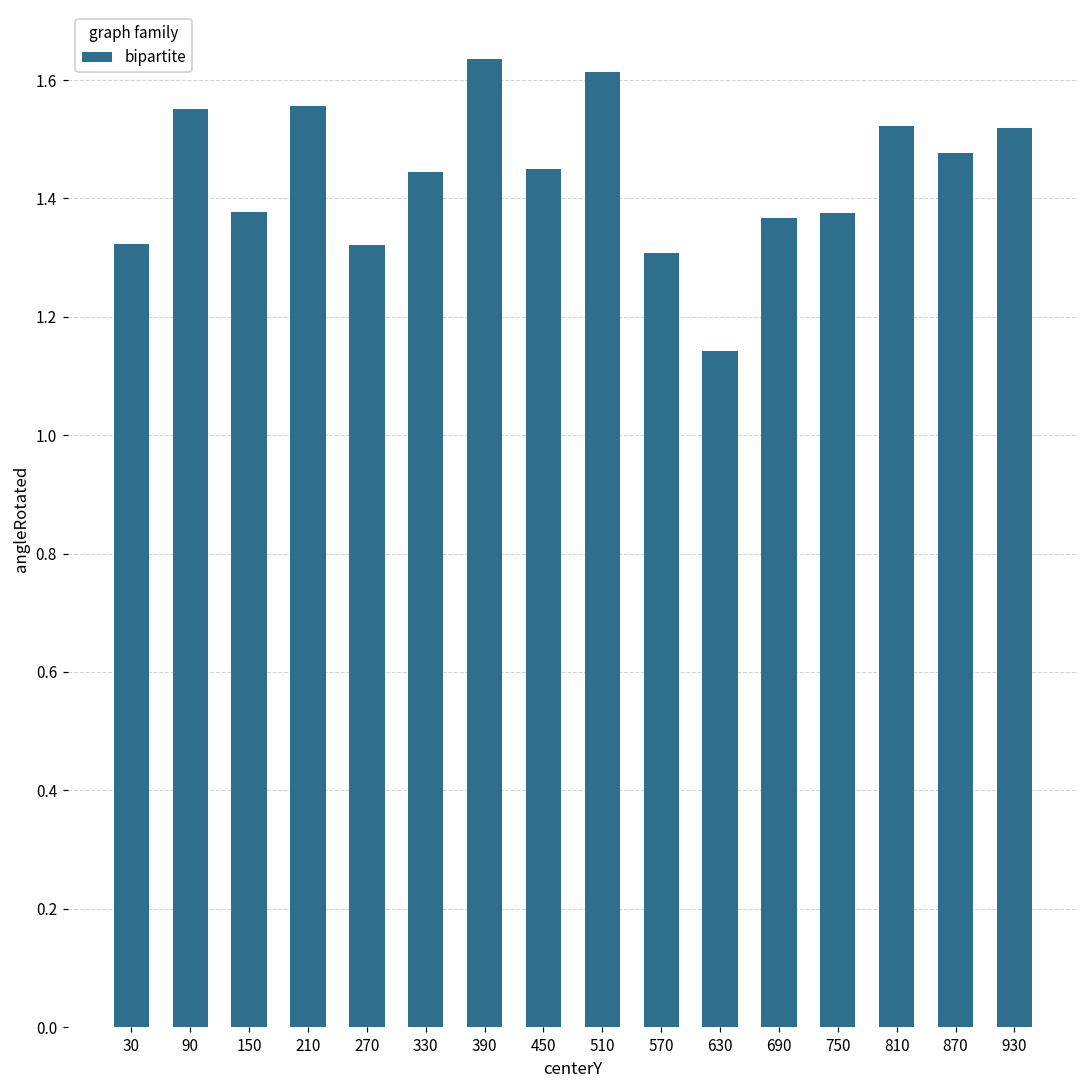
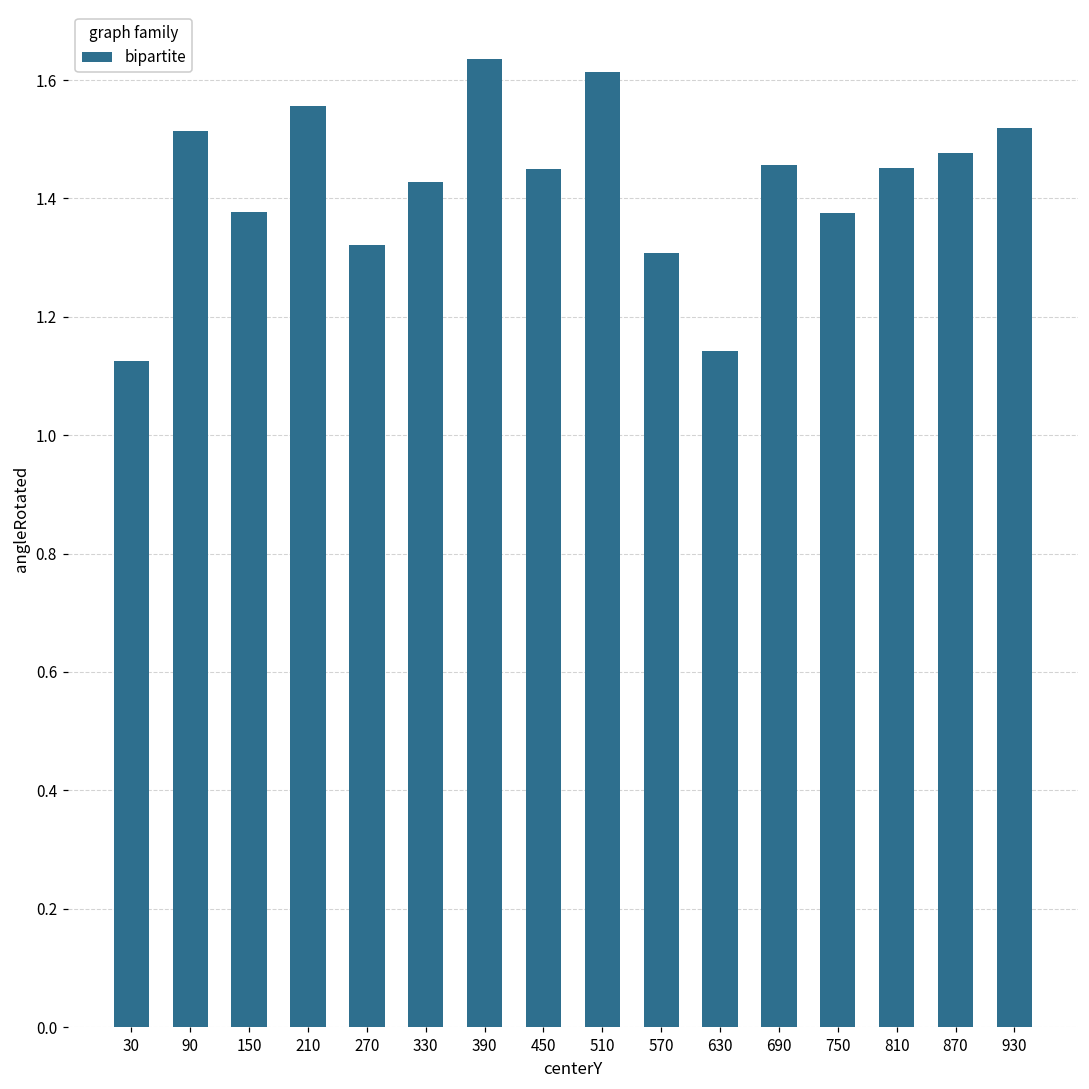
30: 1.32 -> 1.13
90: 1.55 -> 1.51
330: 1.45 -> 1.43
690: 1.37 -> 1.46
810: 1.52 -> 1.45
